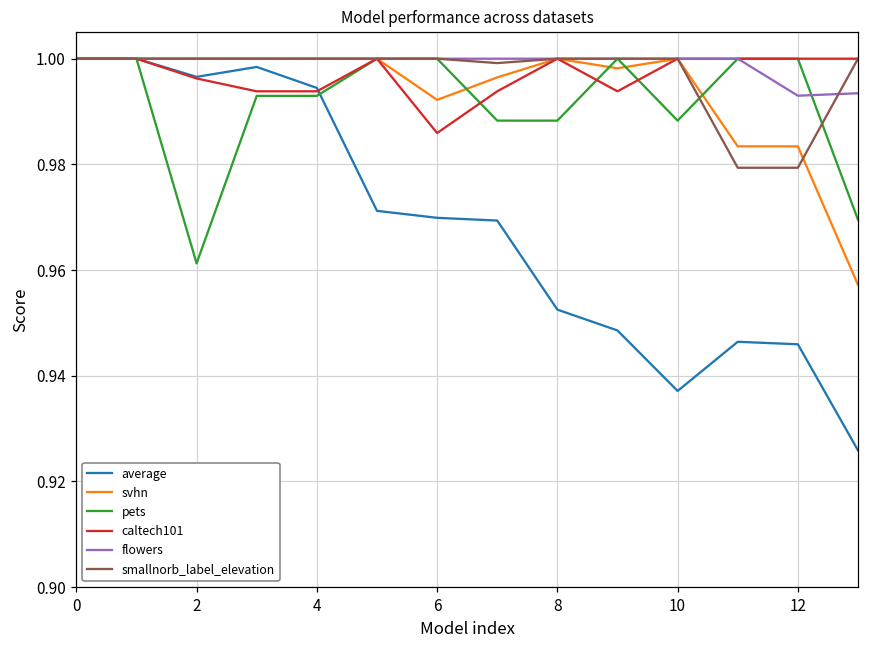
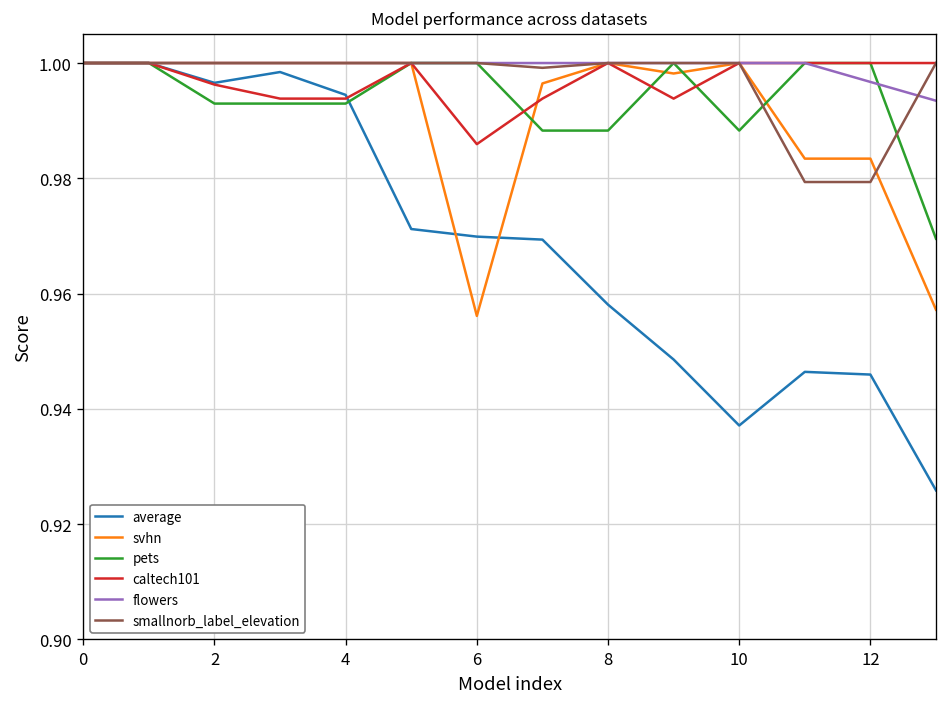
pets, 2: 0.961 -> 0.993
svhn, 6: 0.992 -> 0.956
average, 8: 0.953 -> 0.958
flowers, 12: 0.993 -> 0.997
